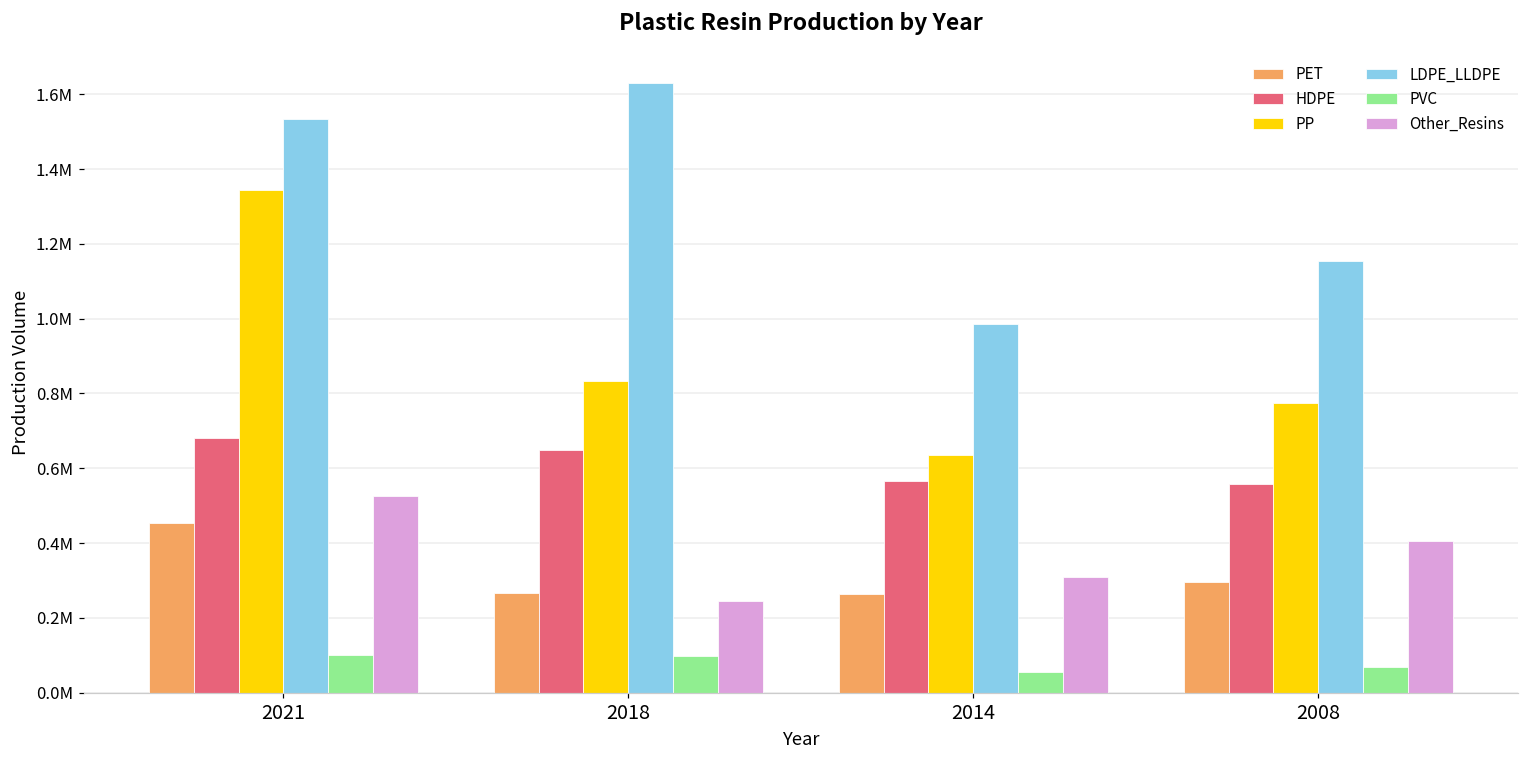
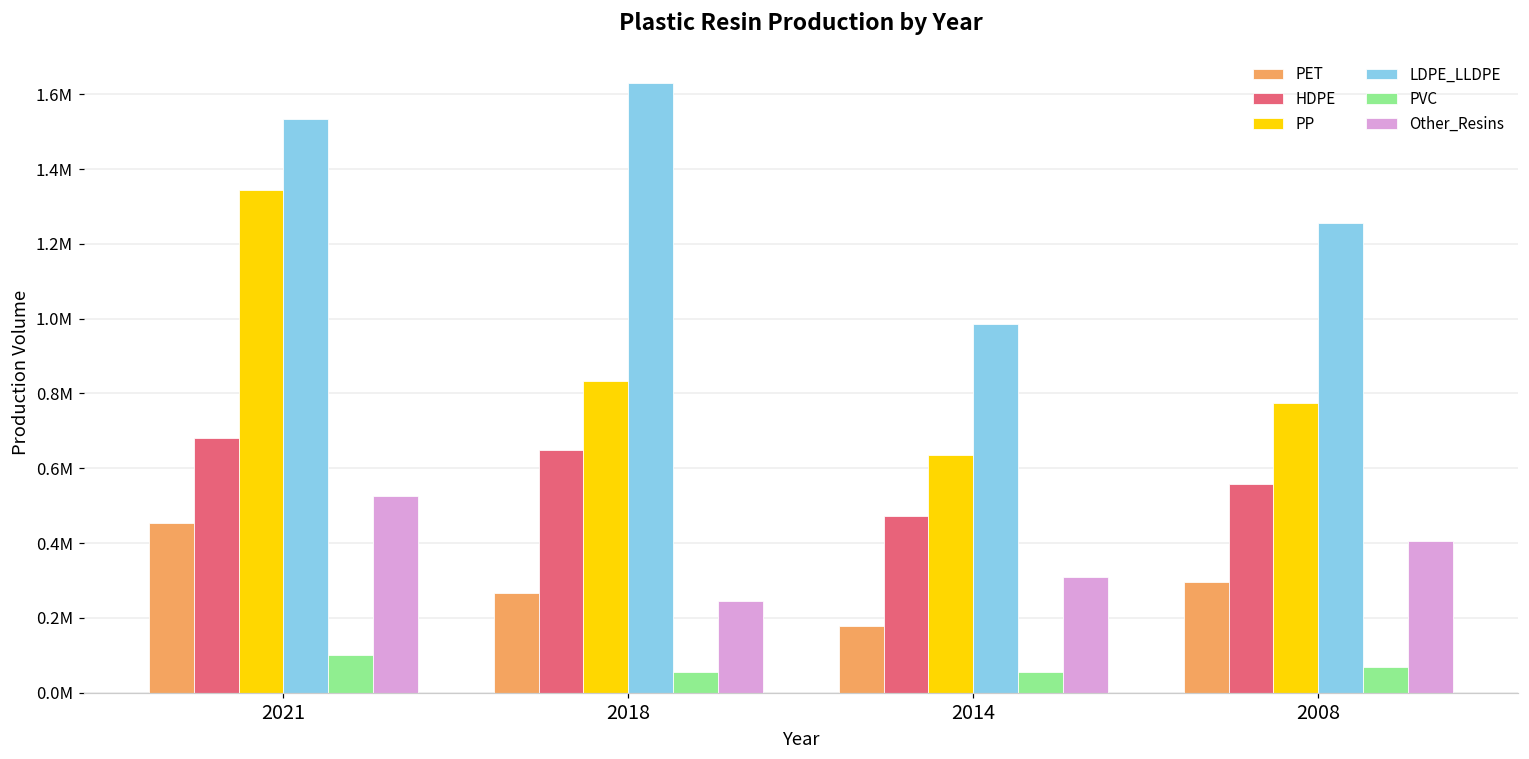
PVC, 2018: 100000 -> 60000
PET, 2014: 260000 -> 180000
HDPE, 2014: 560000 -> 470000
LDPE_LLDPE, 2008: 1150000 -> 1260000
